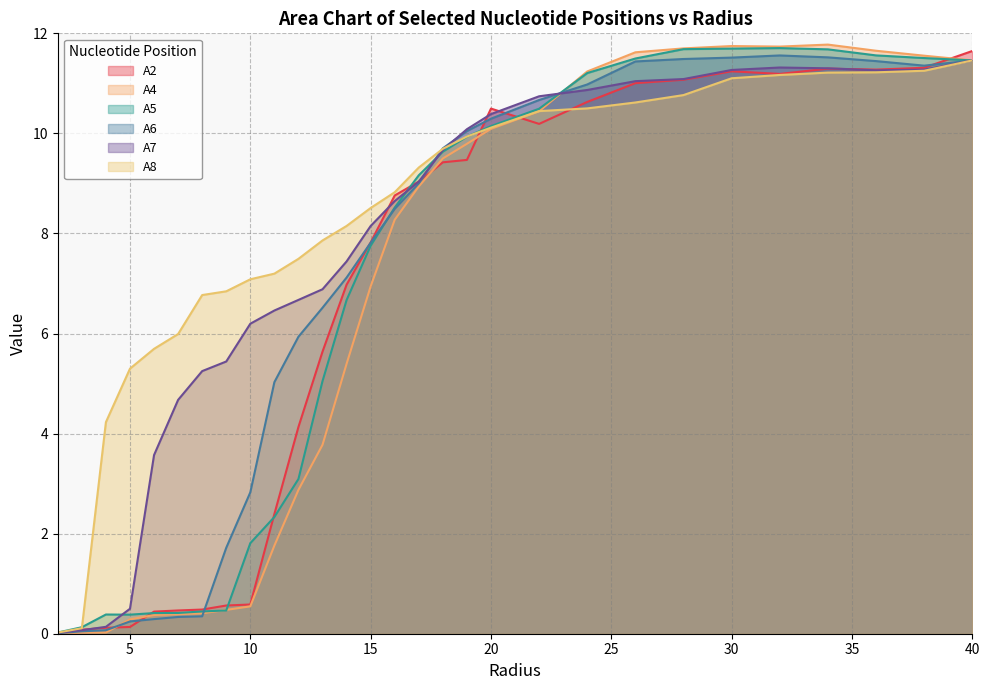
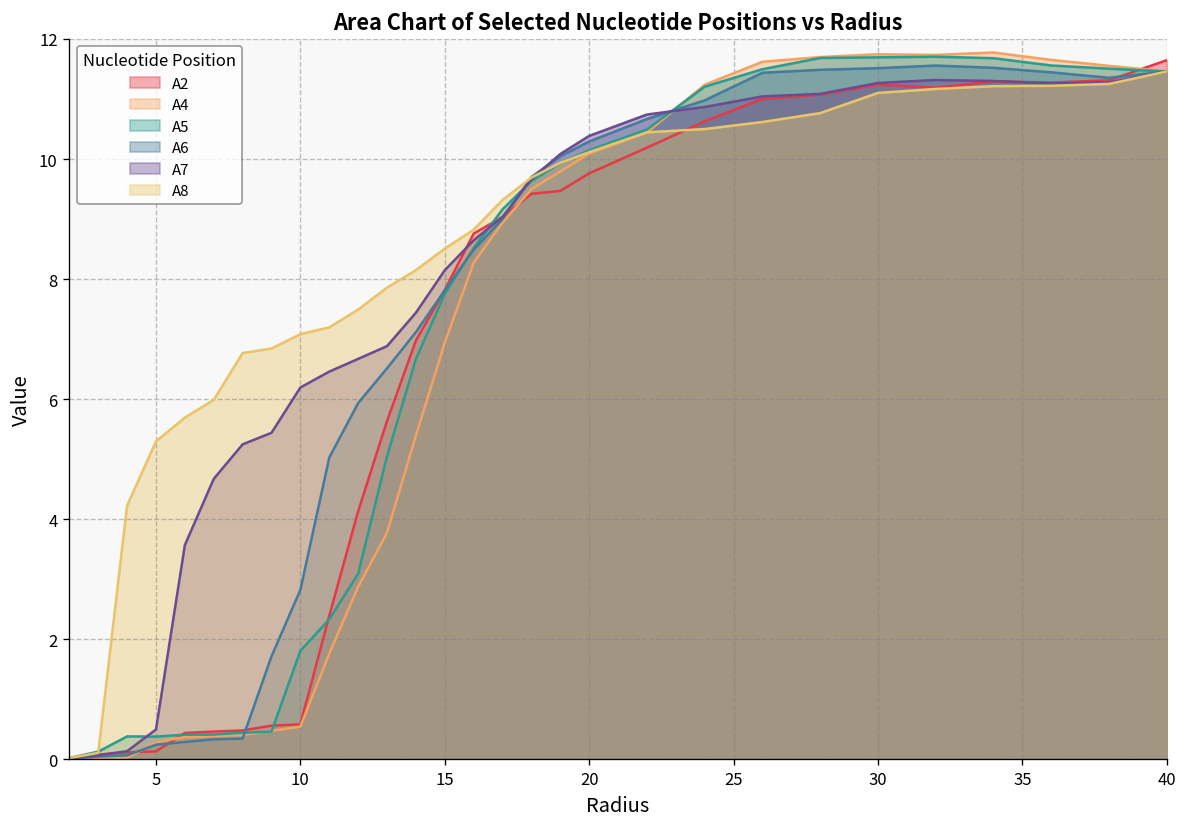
A2, 20: 10.5 -> 9.8
